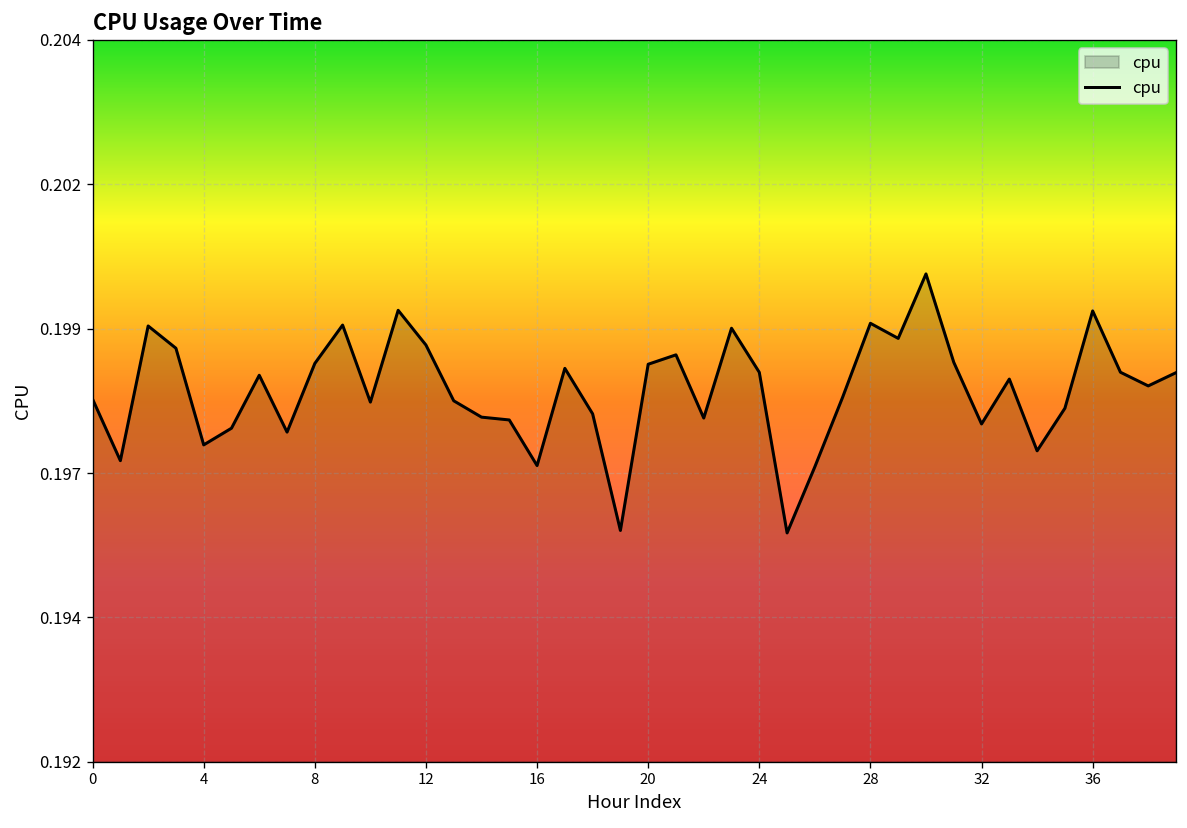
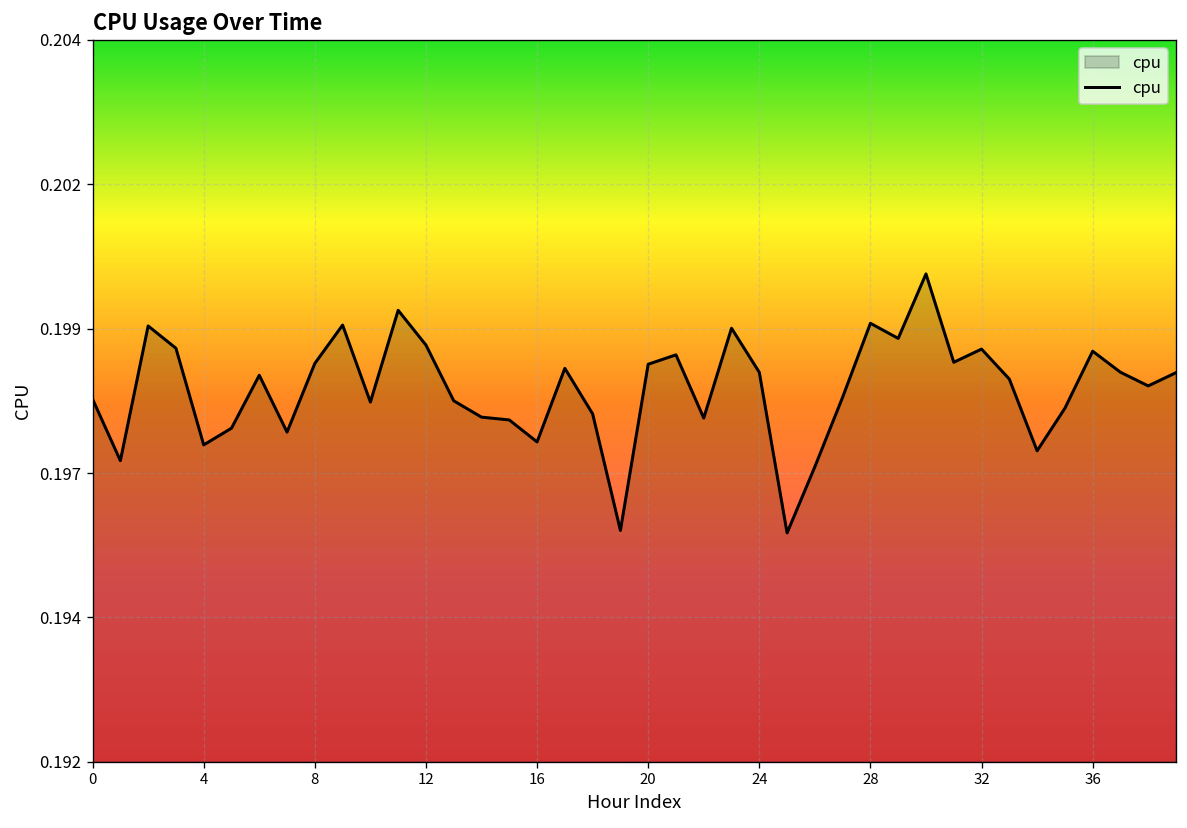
16: 0.1968 -> 0.1972
32: 0.1976 -> 0.1988
36: 0.1995 -> 0.1988
